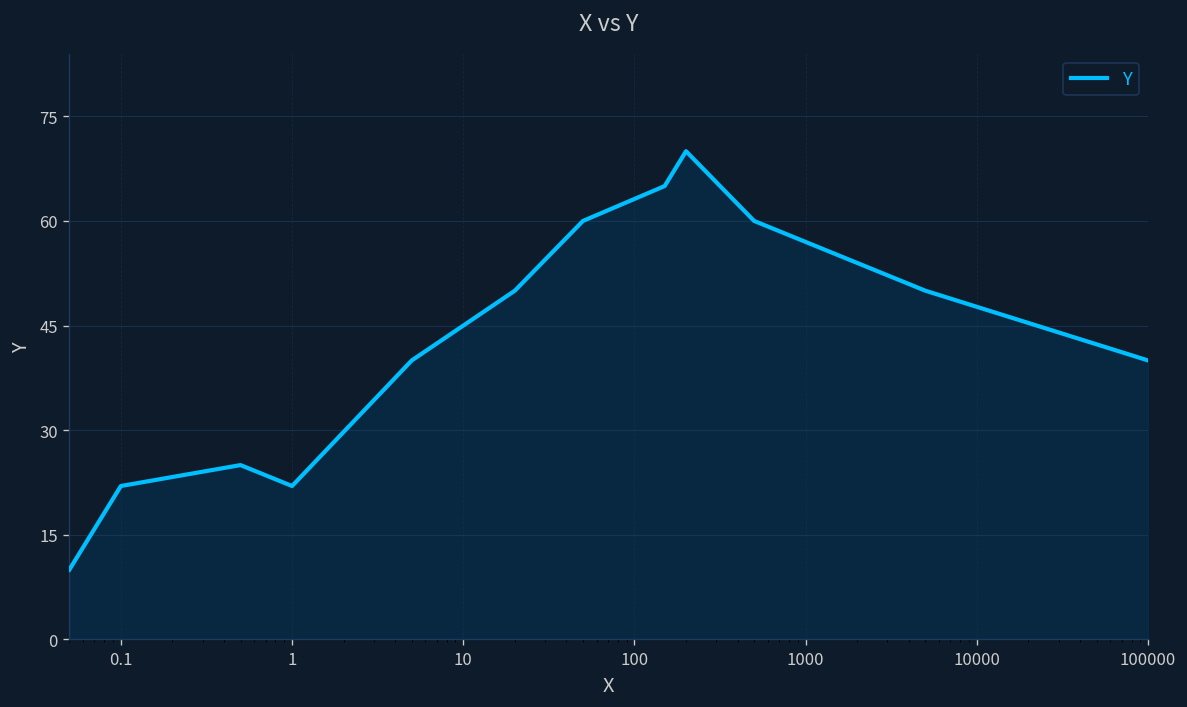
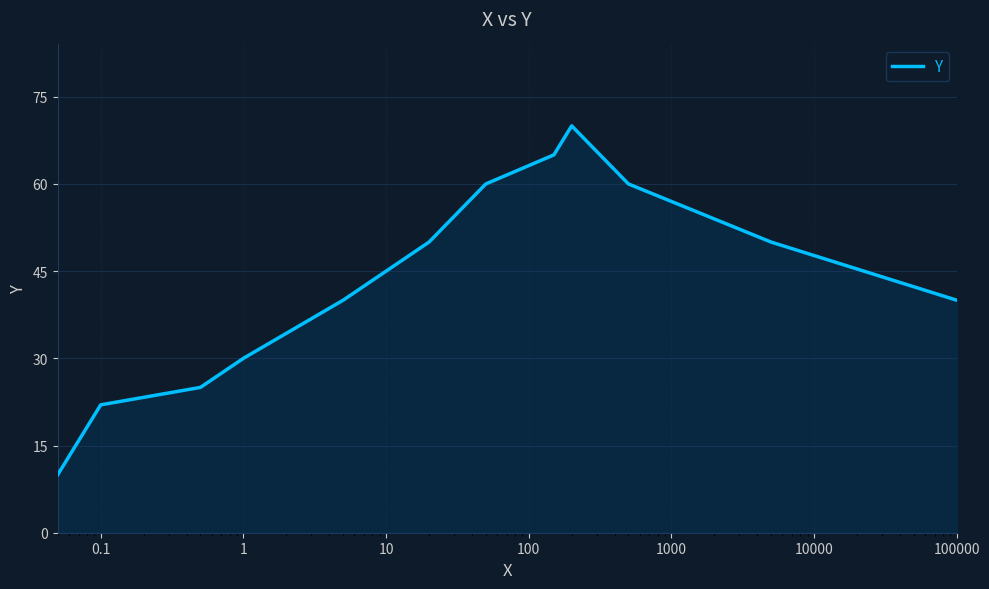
1: 22 -> 30
